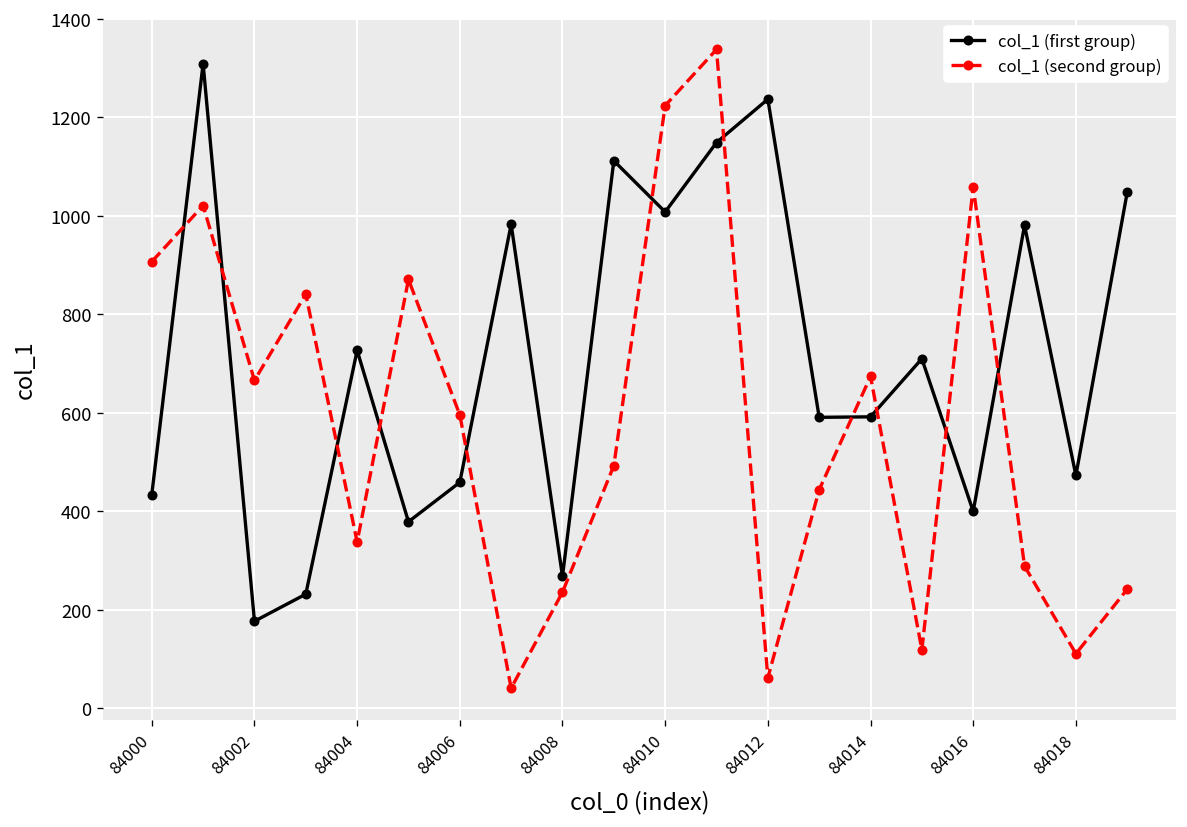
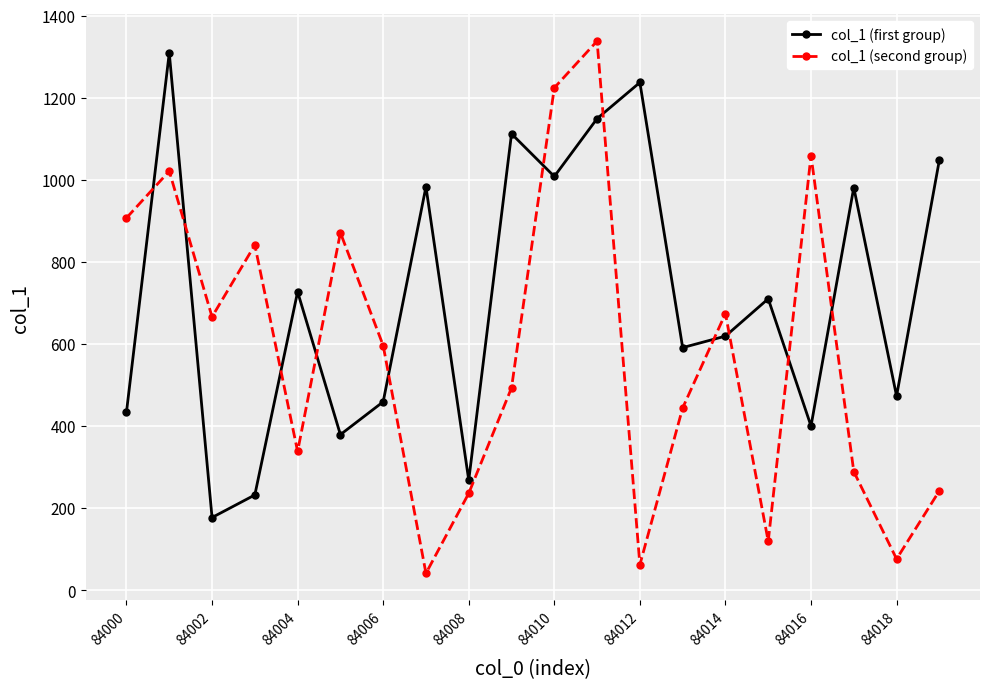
col_1 (first group), 84014: 590 -> 620
col_1 (second group), 84018: 110 -> 80
